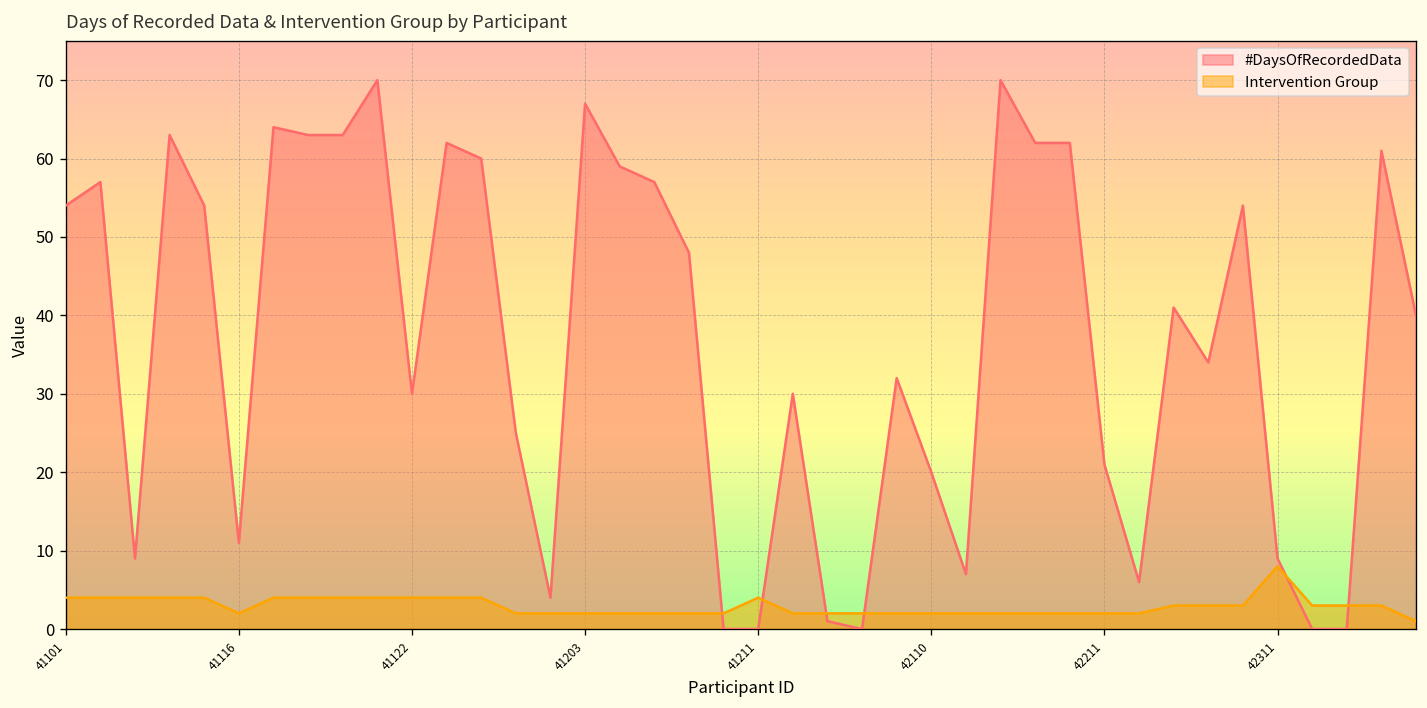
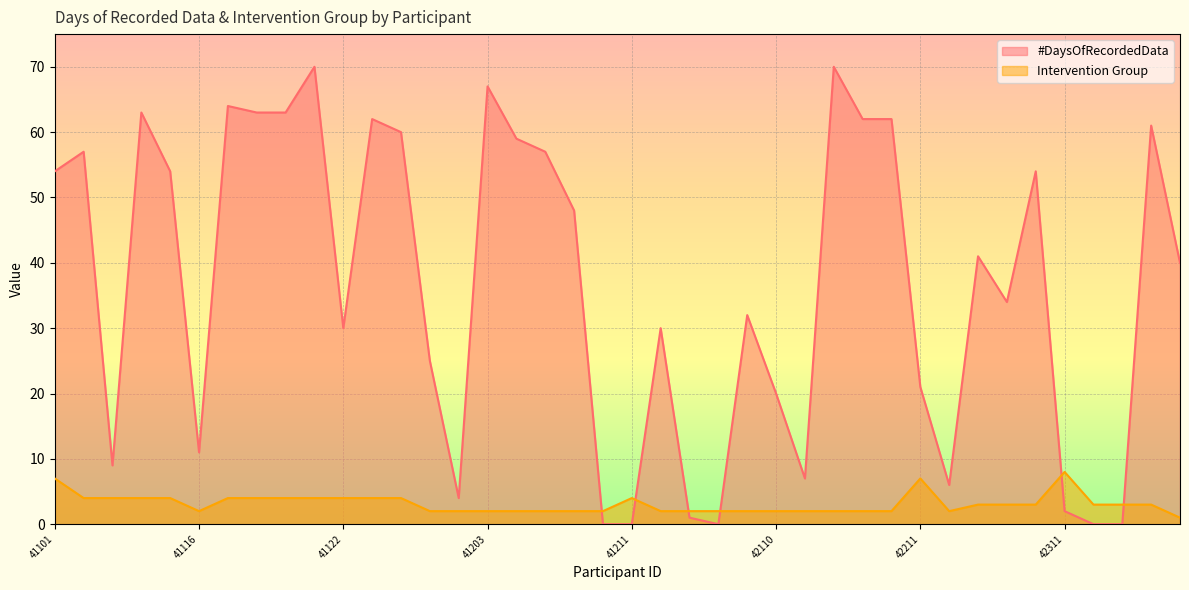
Intervention Group, 41101: 4 -> 7
Intervention Group, 42211: 2 -> 7
#DaysOfRecordedData, 42311: 9 -> 2
